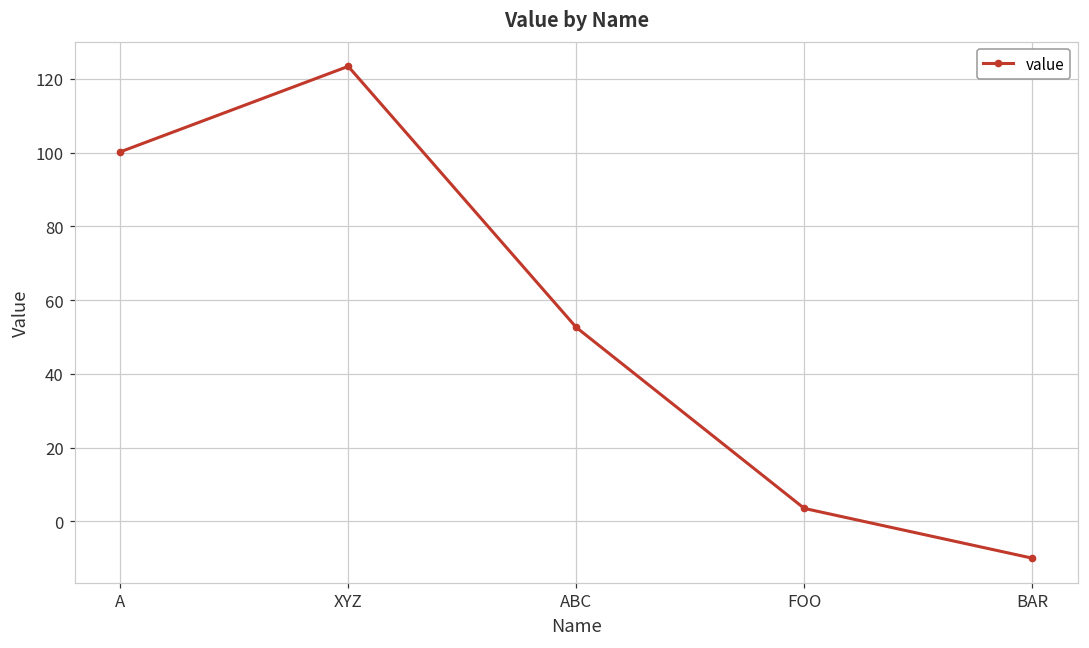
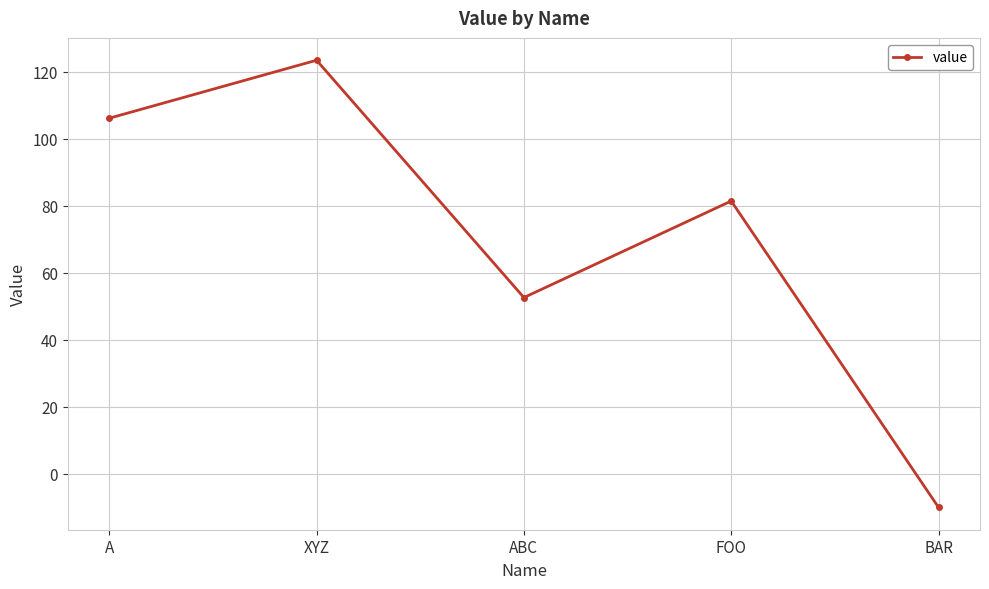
A: 100 -> 106
FOO: 4 -> 81
